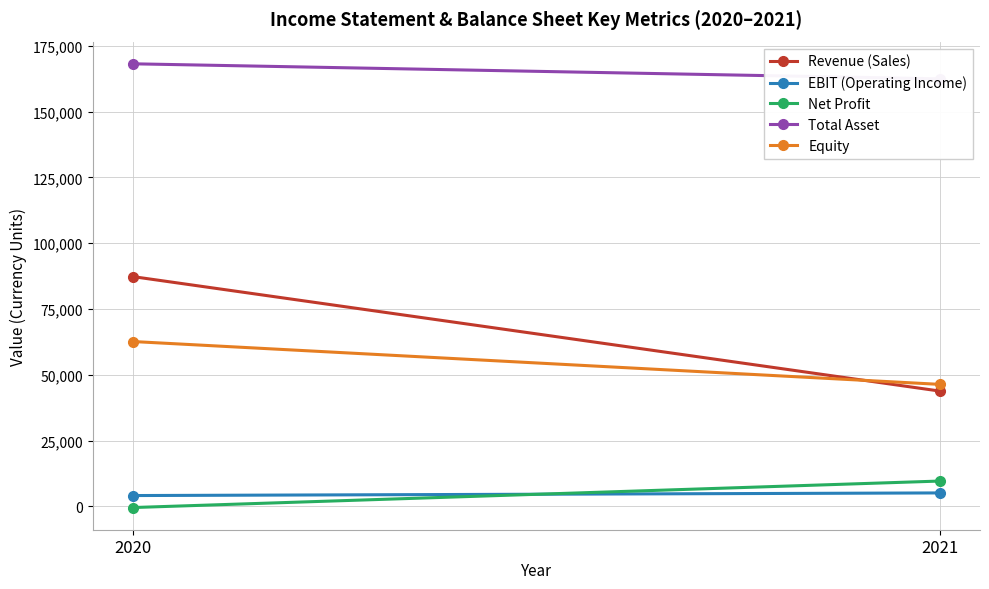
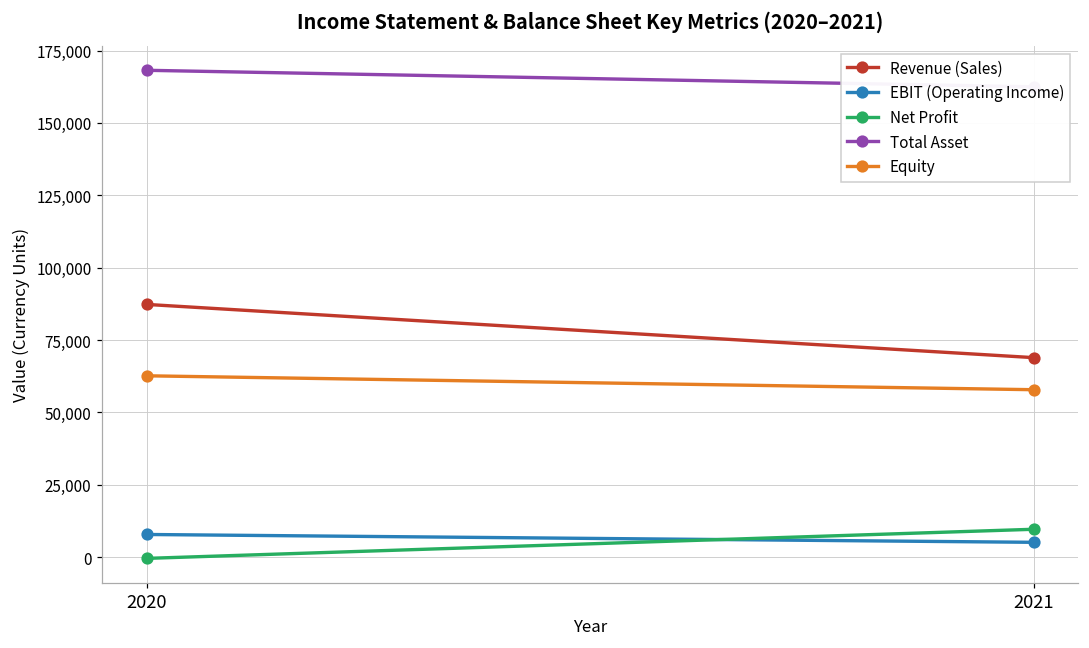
EBIT (Operating Income), 2020: 4,000 -> 8,000
Revenue (Sales), 2021: 44,000 -> 69,000
Equity, 2021: 46,000 -> 58,000
